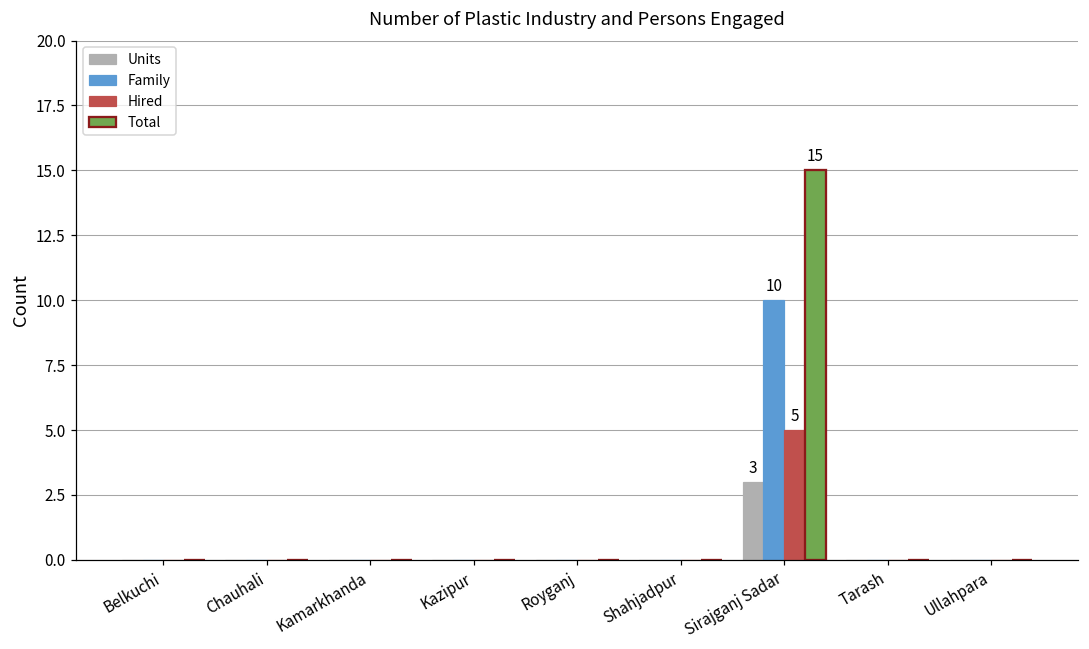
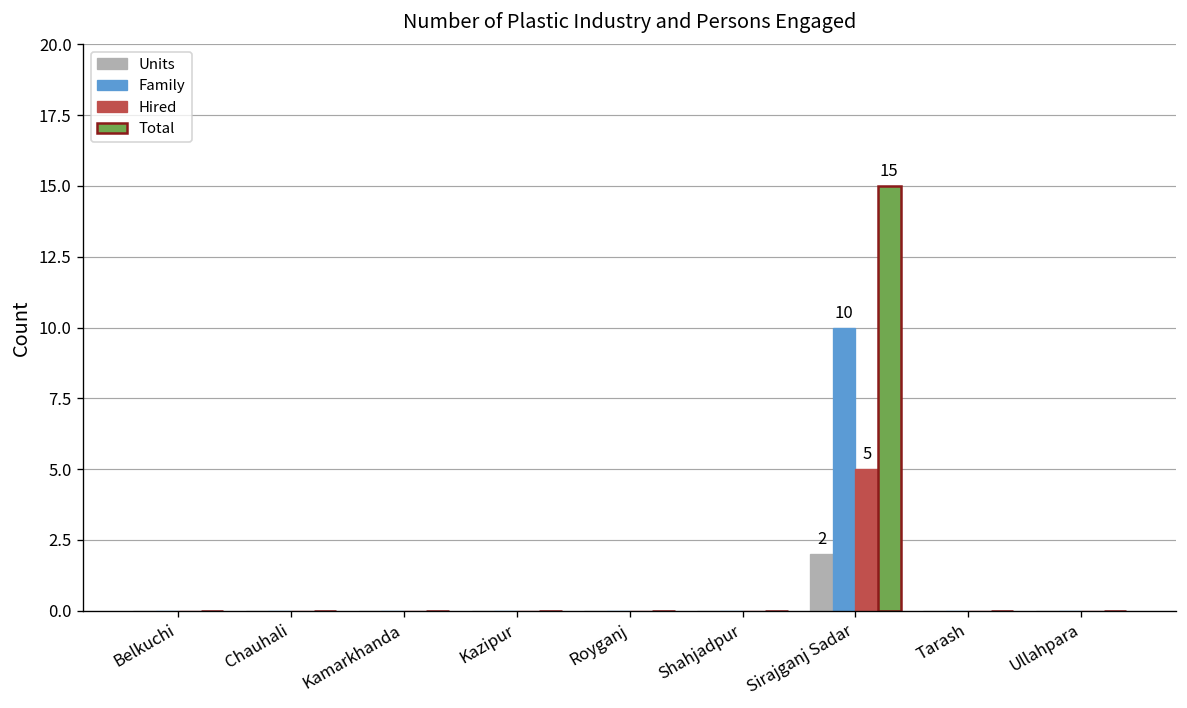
Units, Sirajganj Sadar: 3 -> 2
